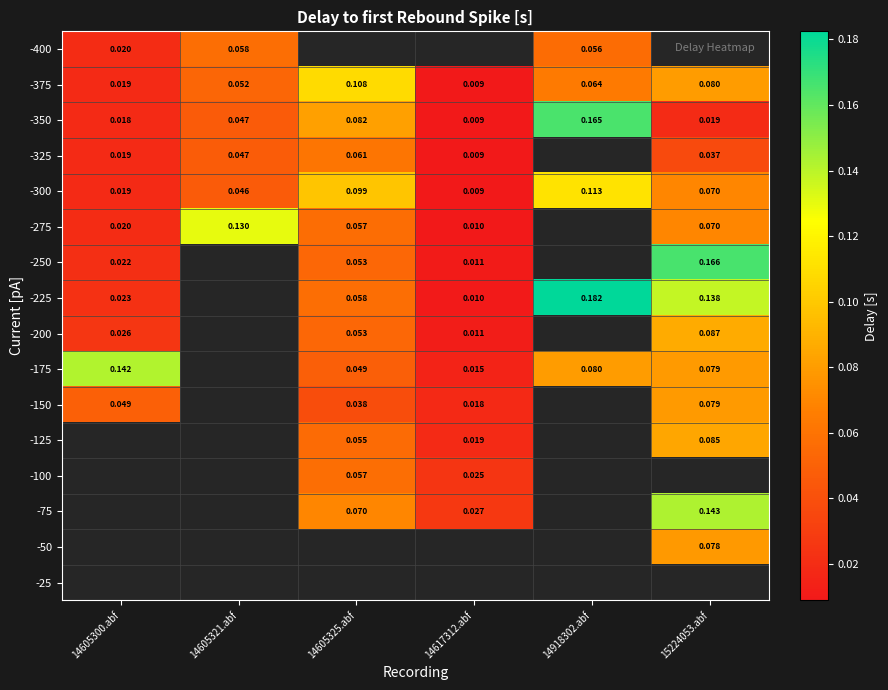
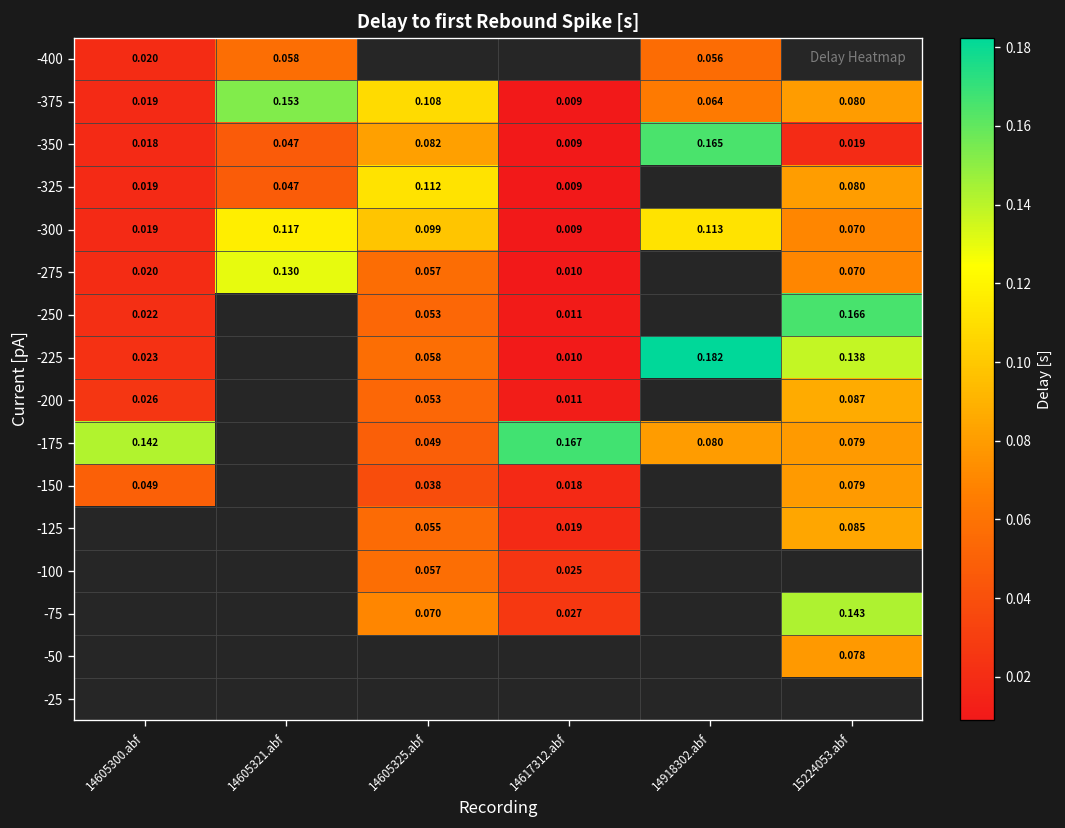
-375, 14605321.abf: 0.052 -> 0.153
-325, 14605325.abf: 0.061 -> 0.112
-325, 15224053.abf: 0.037 -> 0.080
-300, 14605321.abf: 0.046 -> 0.117
-175, 14617312.abf: 0.015 -> 0.167
